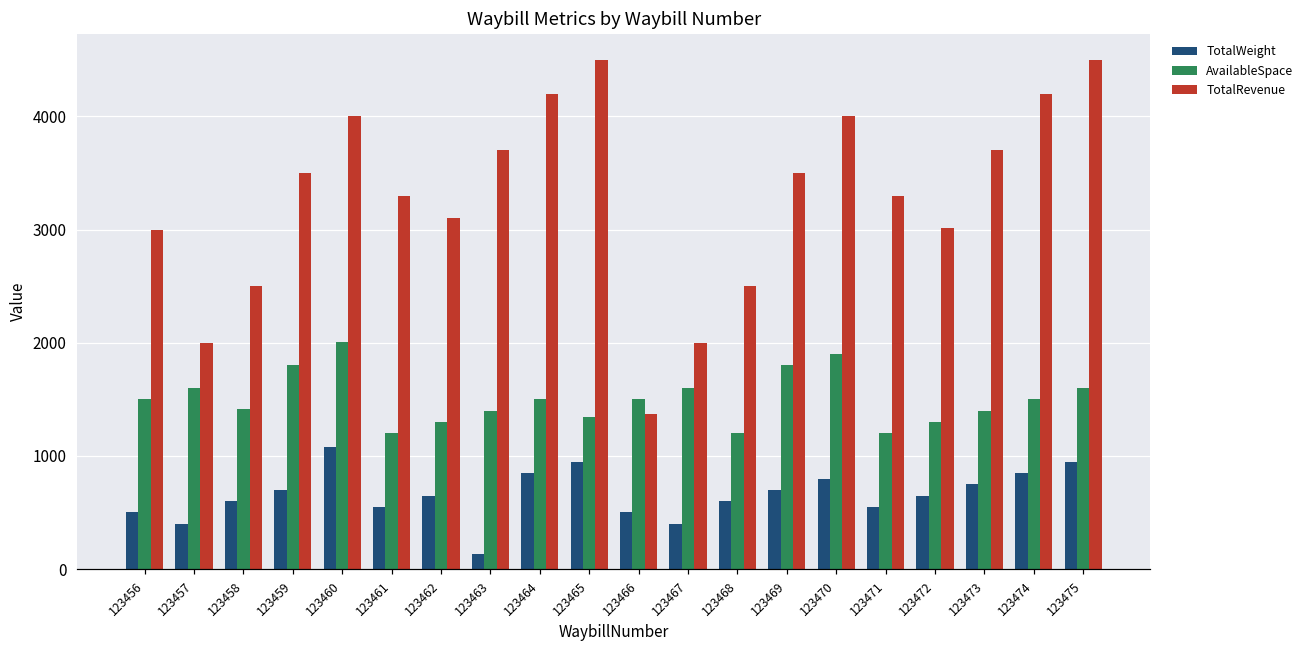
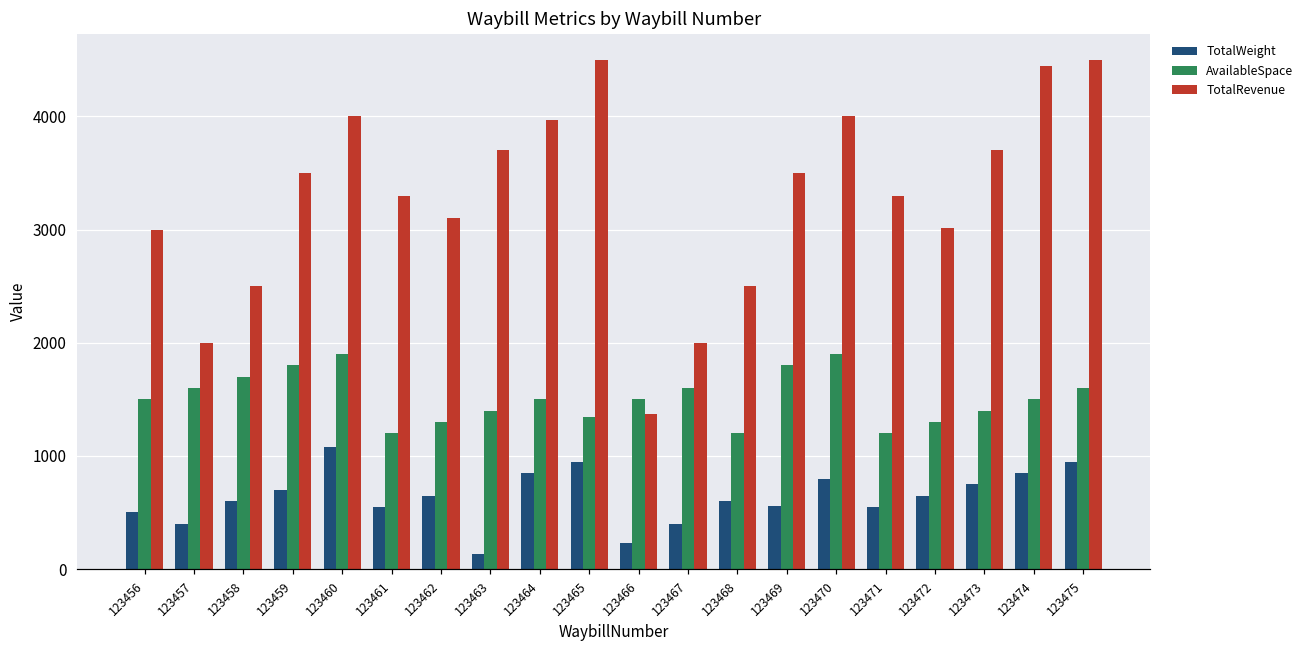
AvailableSpace, 123458: 1420 -> 1700
AvailableSpace, 123460: 2000 -> 1900
TotalRevenue, 123464: 4200 -> 3970
TotalWeight, 123466: 500 -> 230
TotalWeight, 123469: 700 -> 550
TotalRevenue, 123474: 4200 -> 4440
